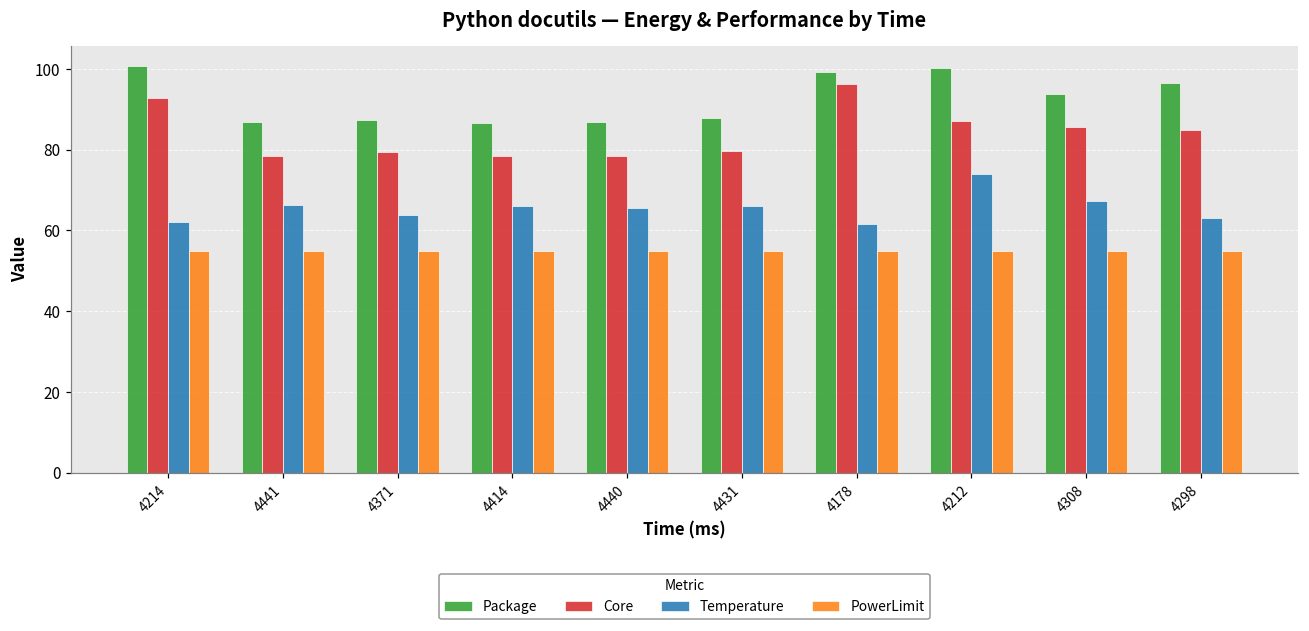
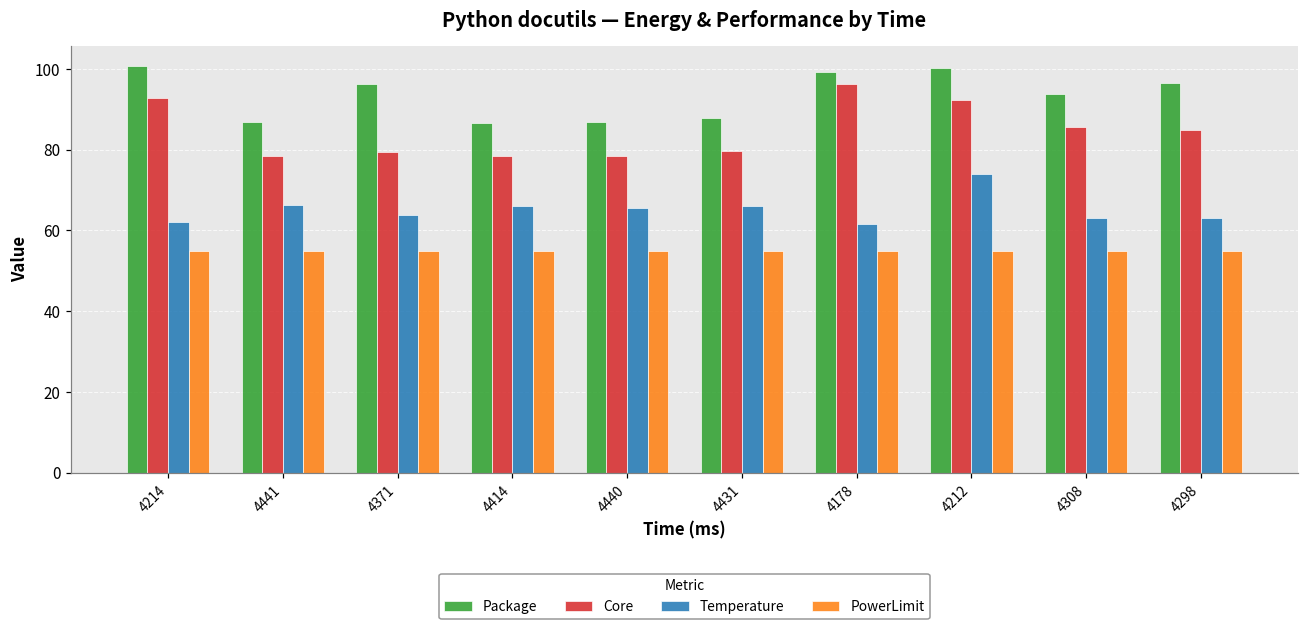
Package, 4371: 87 -> 96
Core, 4212: 87 -> 92
Temperature, 4308: 67 -> 63
